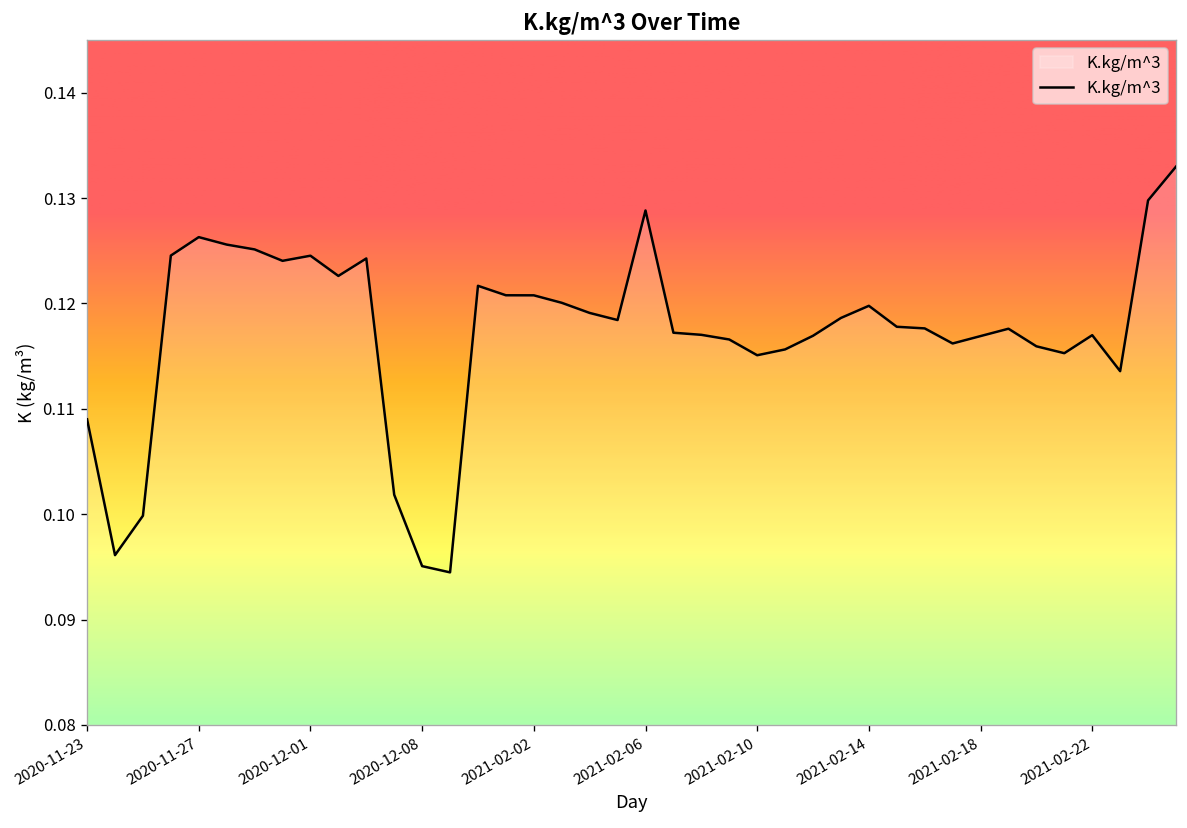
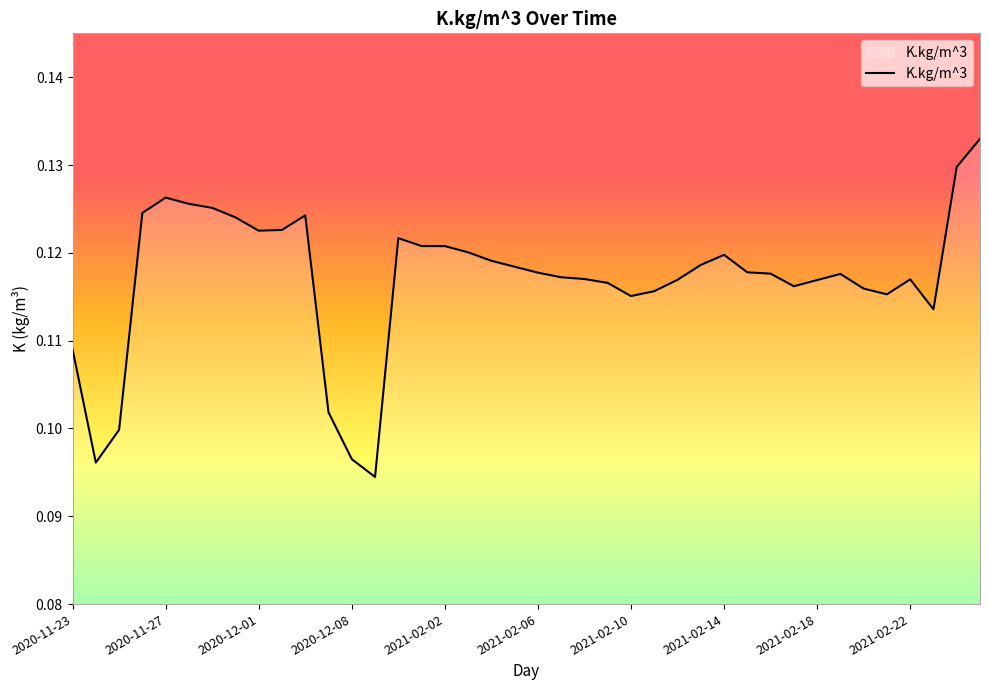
2020-12-01: 0.125 -> 0.123
2020-12-08: 0.095 -> 0.097
2021-02-06: 0.129 -> 0.118
